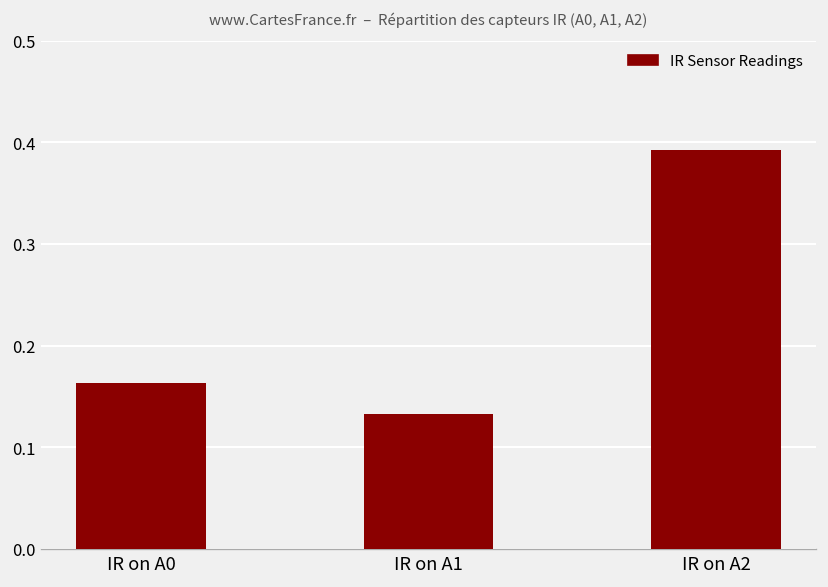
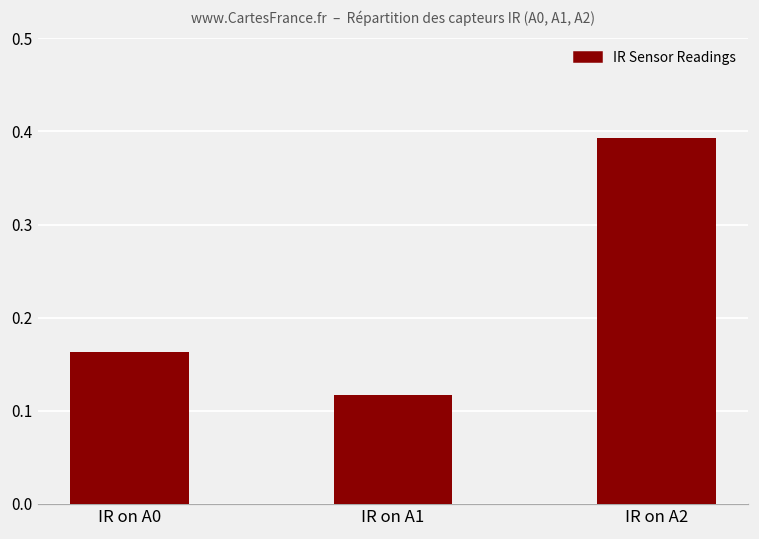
IR on A1: 0.13 -> 0.12
